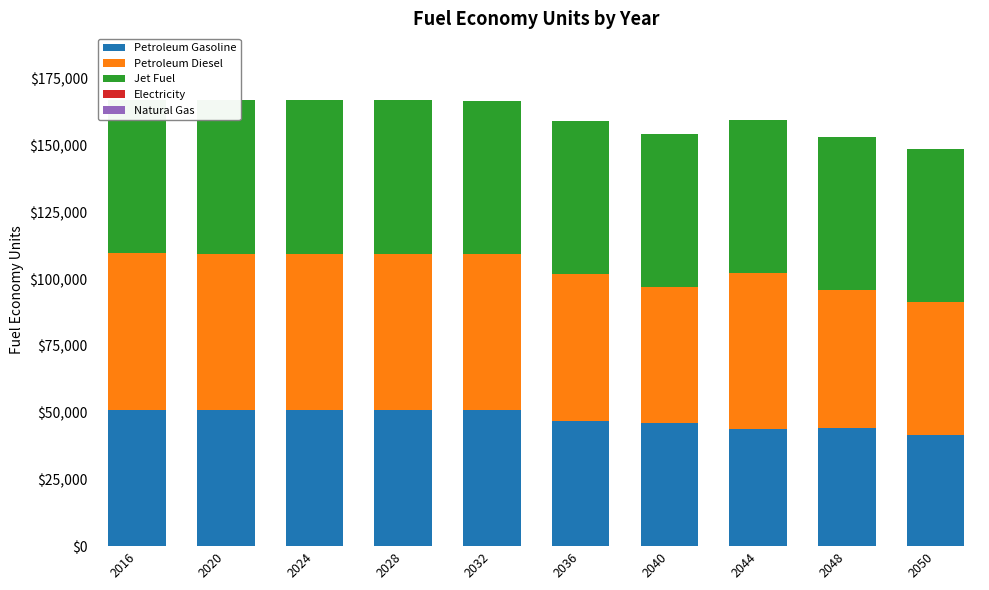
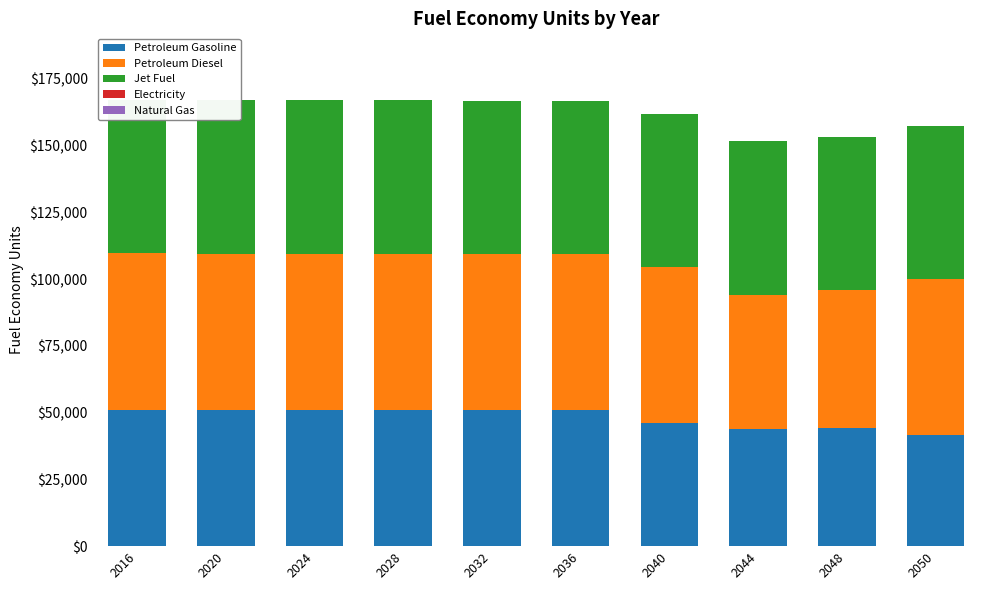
Petroleum Gasoline, 2036: $47,000 -> $51,000
Petroleum Diesel, 2036: $55,000 -> $58,000
Petroleum Diesel, 2040: $51,000 -> $58,000
Petroleum Diesel, 2044: $58,000 -> $50,000
Petroleum Diesel, 2050: $50,000 -> $58,000
